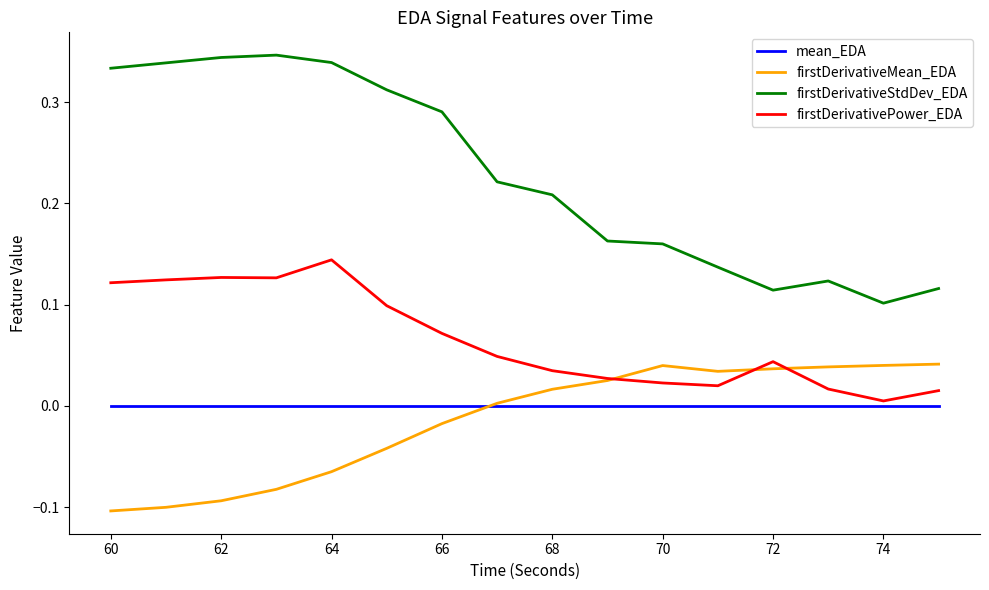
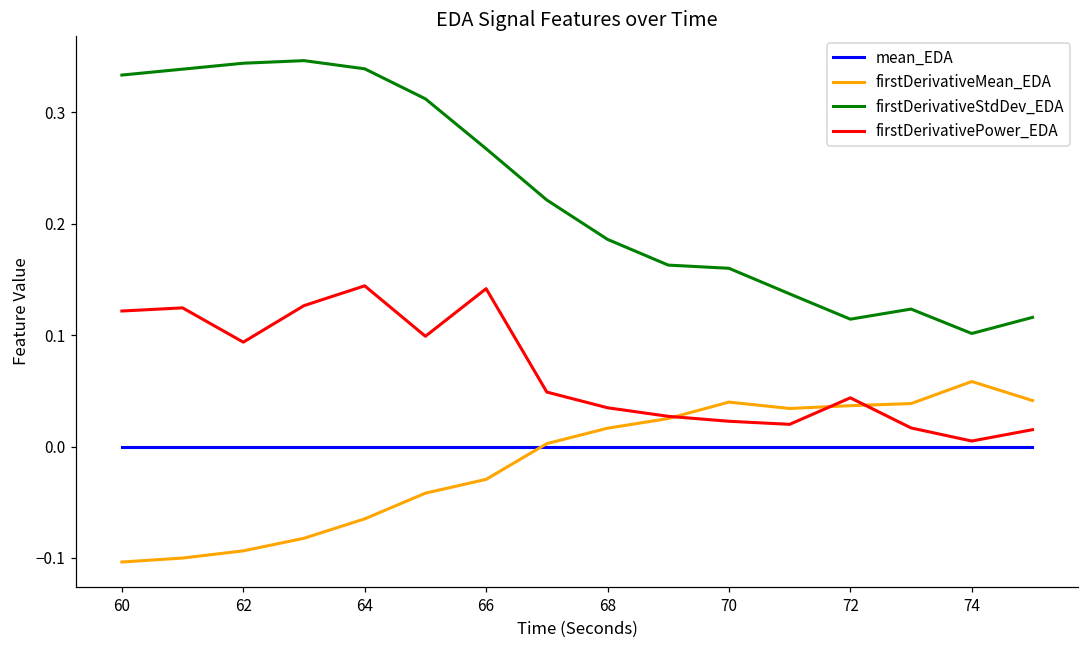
firstDerivativePower_EDA, 62: 0.127 -> 0.094
firstDerivativeMean_EDA, 66: -0.017 -> -0.029
firstDerivativeStdDev_EDA, 66: 0.290 -> 0.267
firstDerivativePower_EDA, 66: 0.072 -> 0.142
firstDerivativeStdDev_EDA, 68: 0.209 -> 0.186
firstDerivativeMean_EDA, 74: 0.040 -> 0.058
